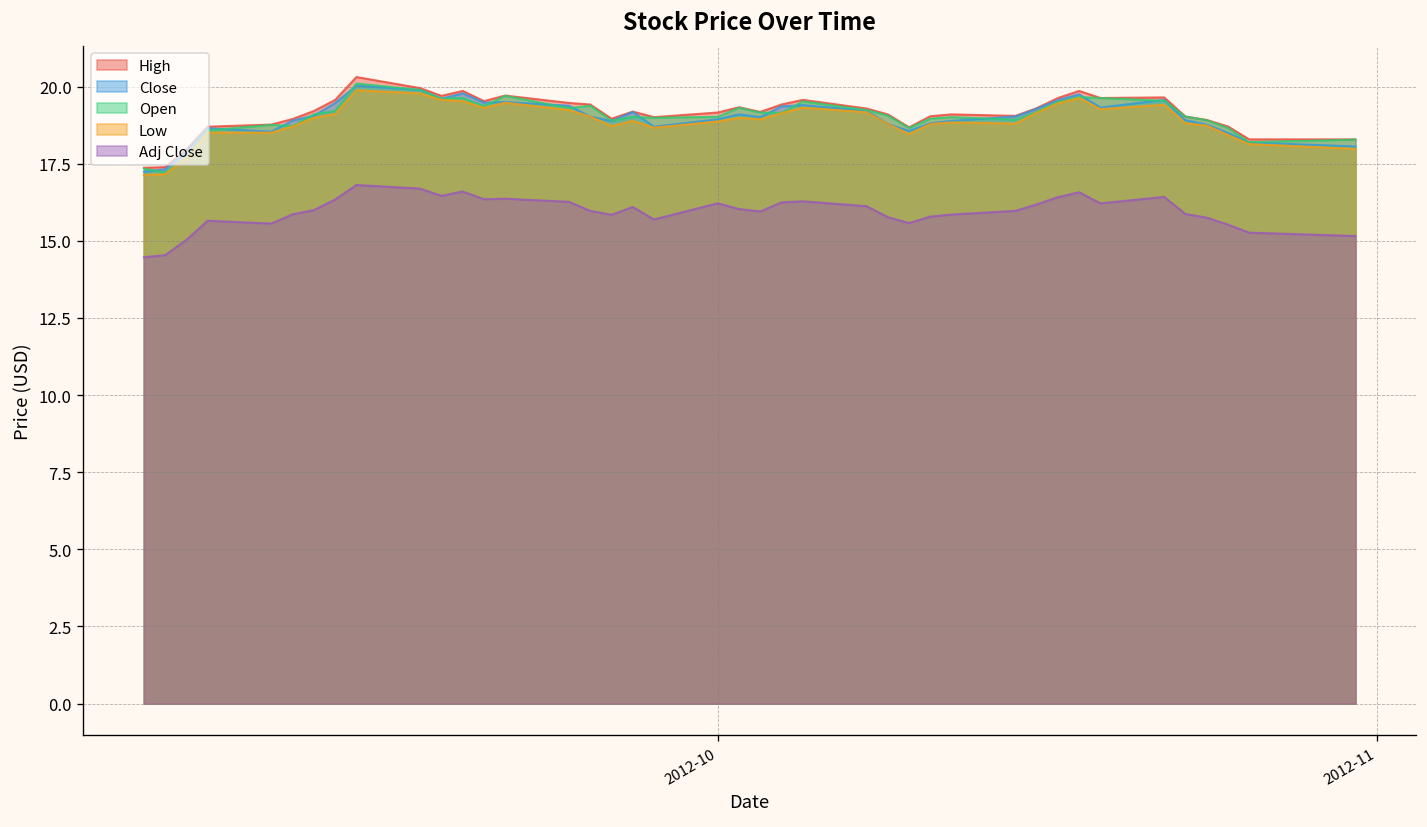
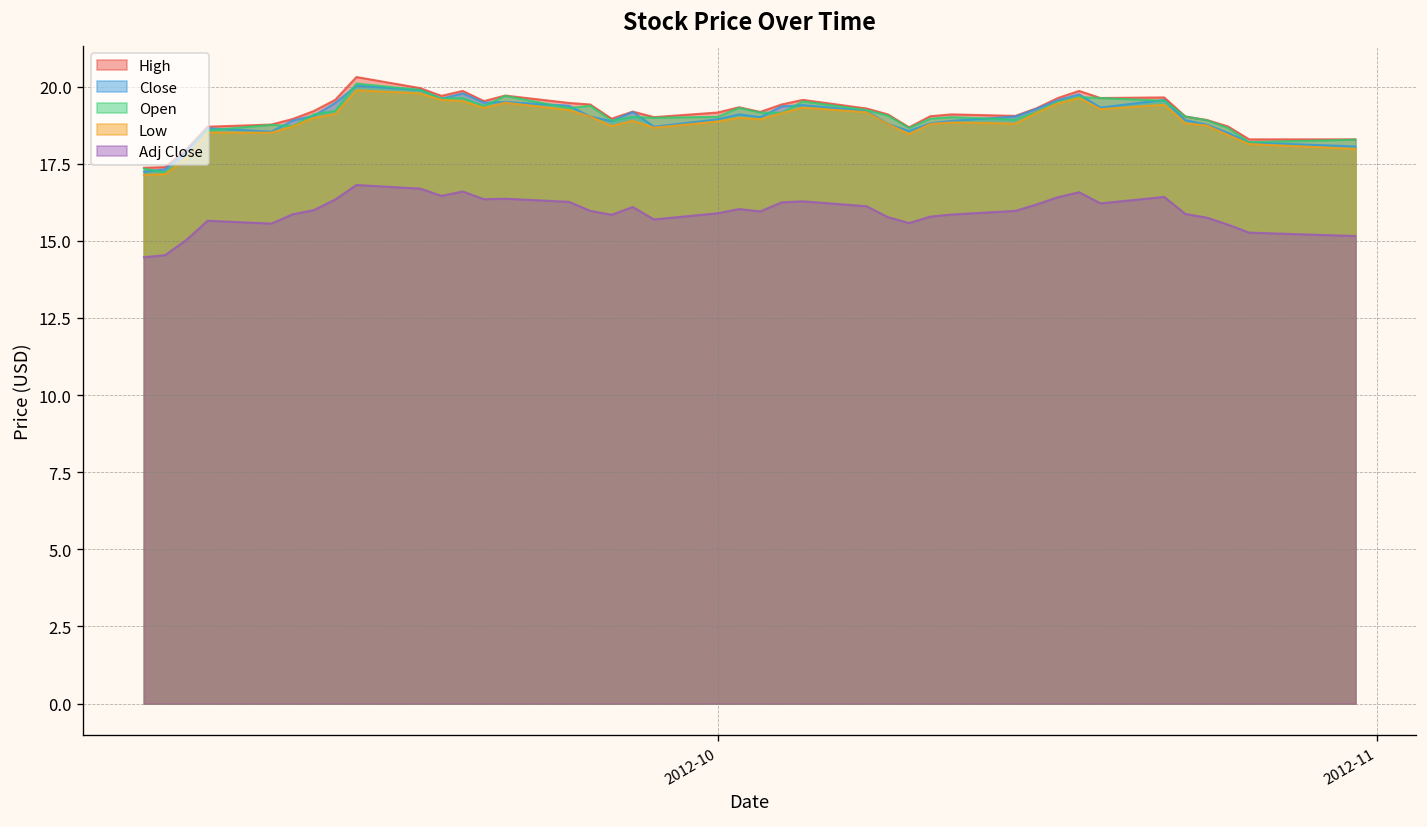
Adj Close, 2012-10: 16.2 -> 15.9
